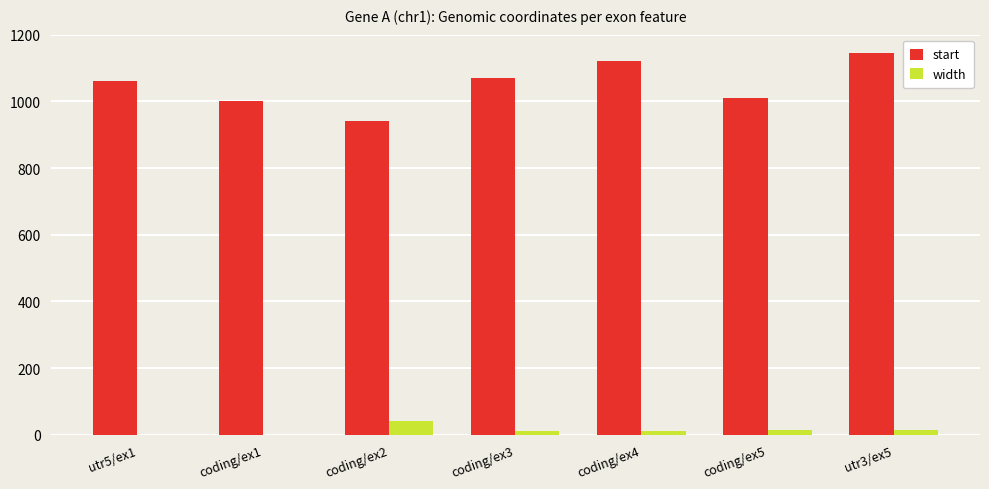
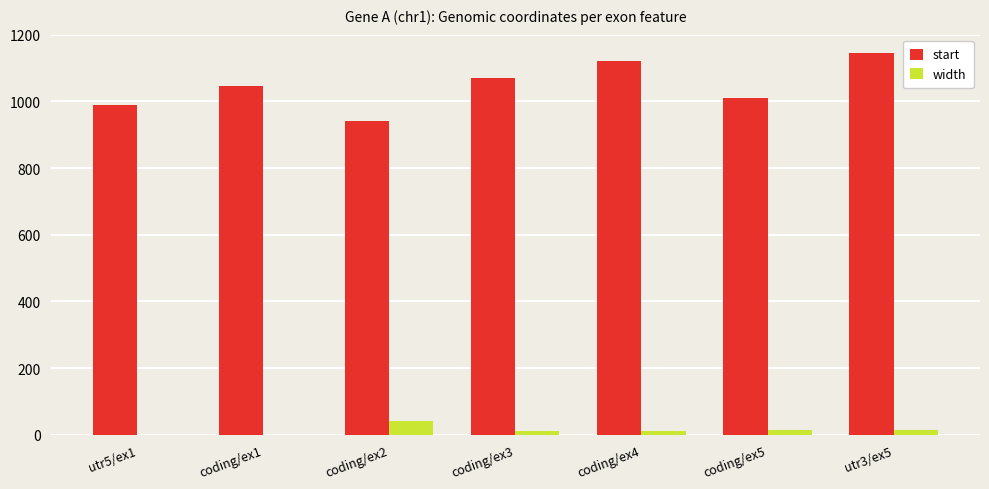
start, utr5/ex1: 1060 -> 990
start, coding/ex1: 1000 -> 1050
